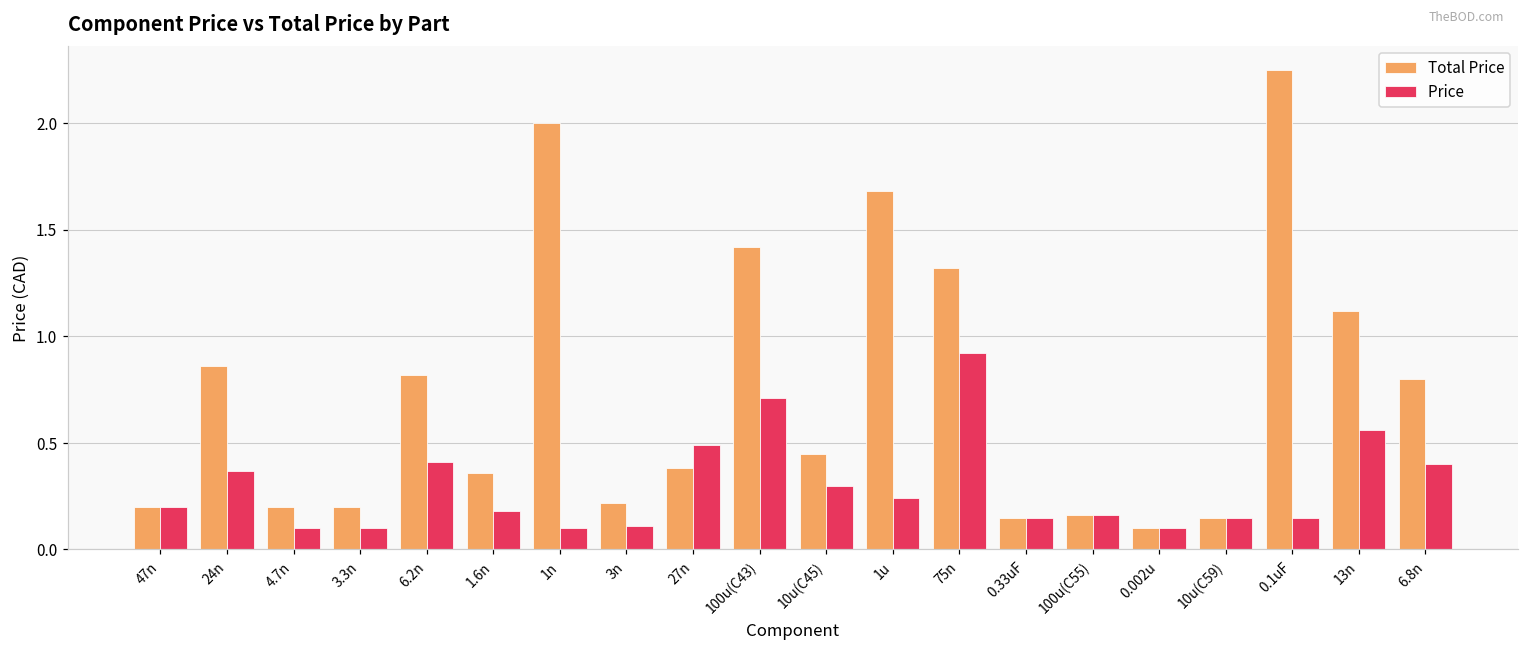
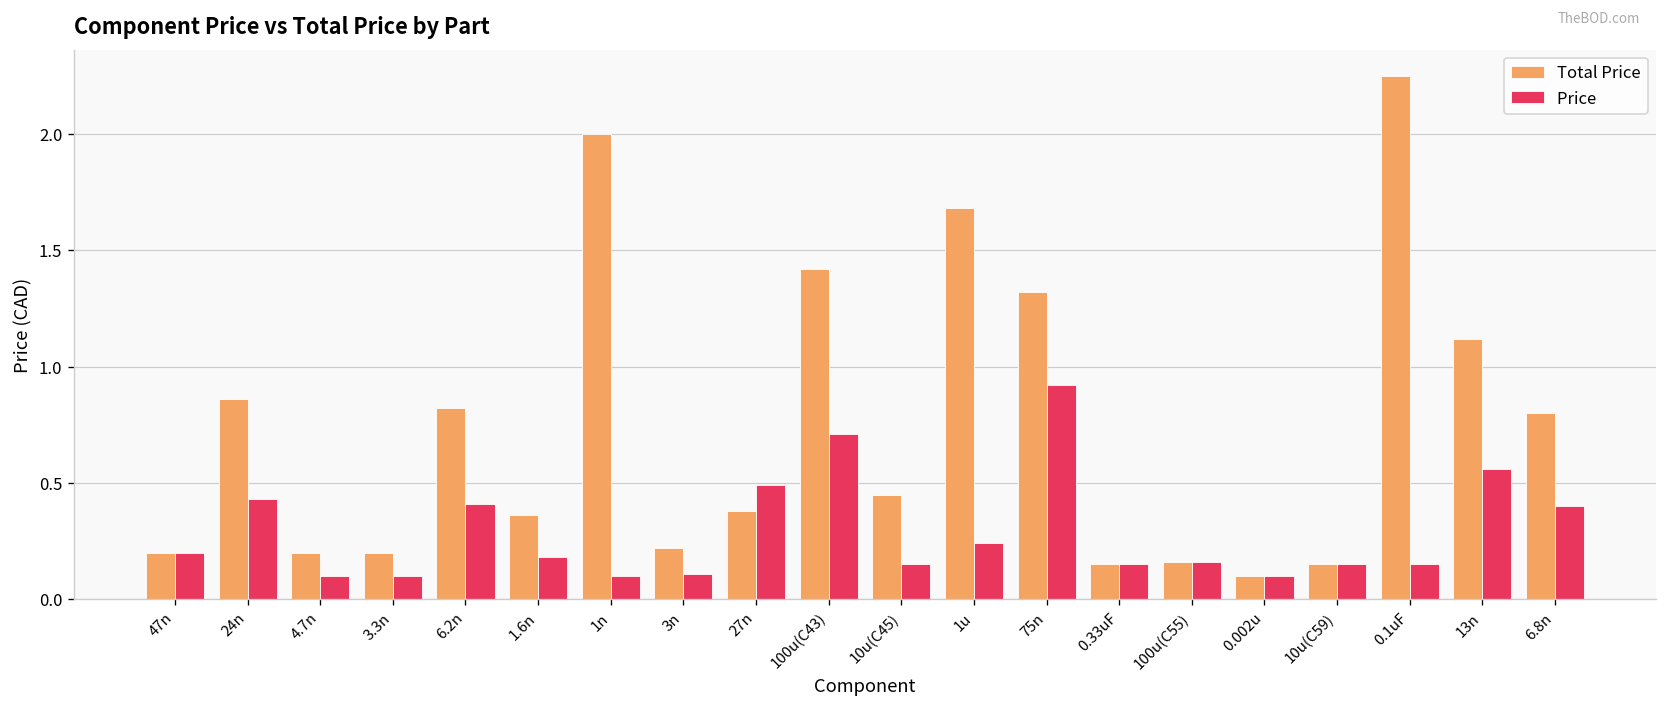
Price, 24n: 0.37 -> 0.43
Price, 10u(C45): 0.30 -> 0.15
